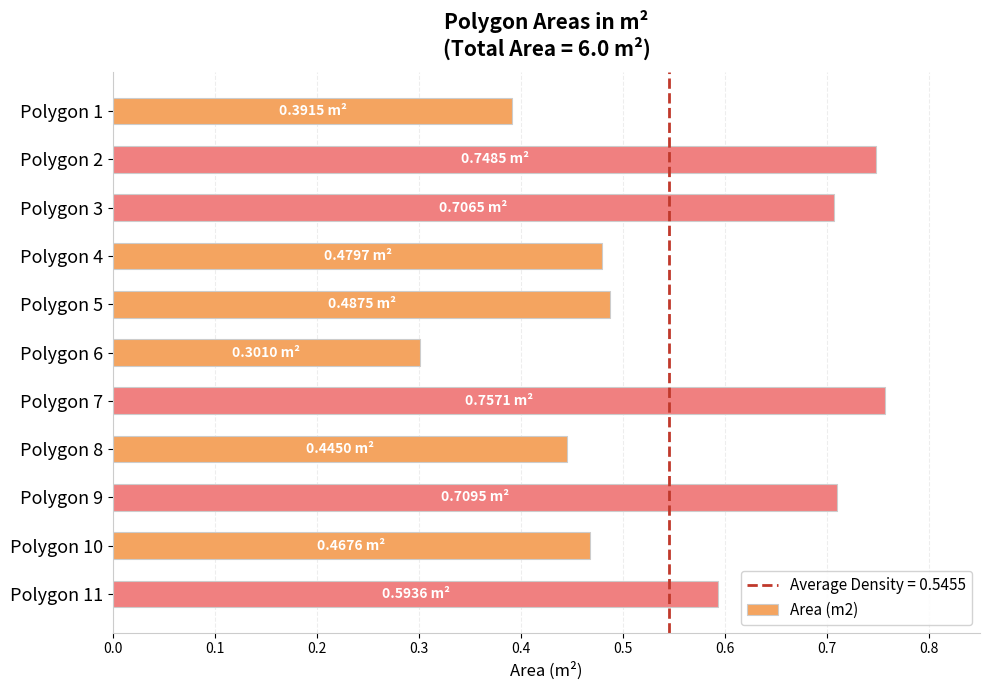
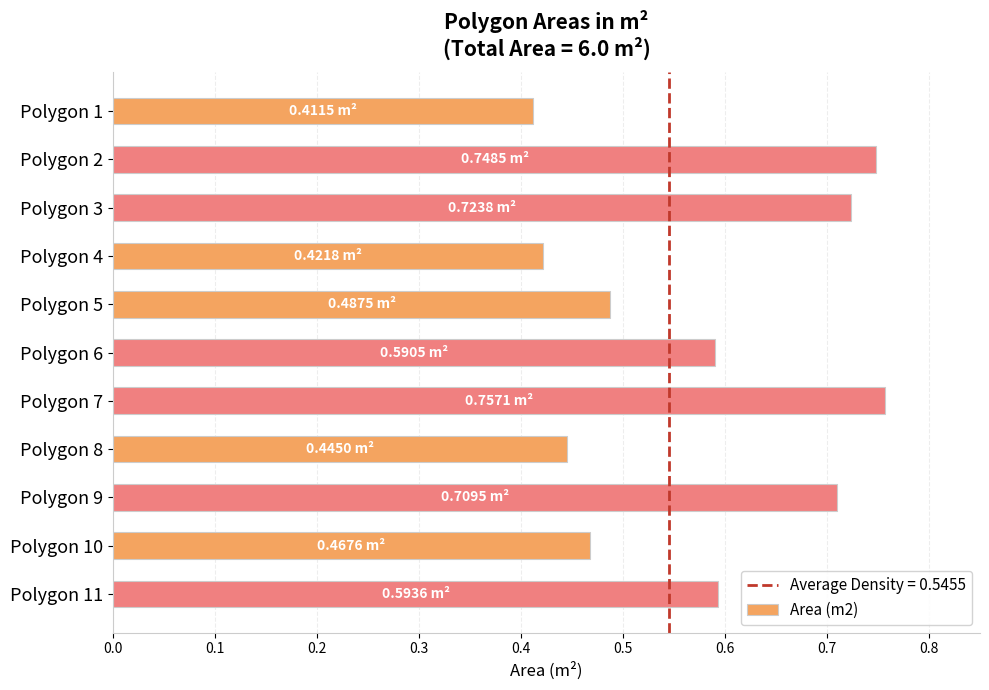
Polygon 1: 0.3915 -> 0.4115
Polygon 3: 0.7065 -> 0.7238
Polygon 4: 0.4797 -> 0.4218
Polygon 6: 0.3010 -> 0.5905
